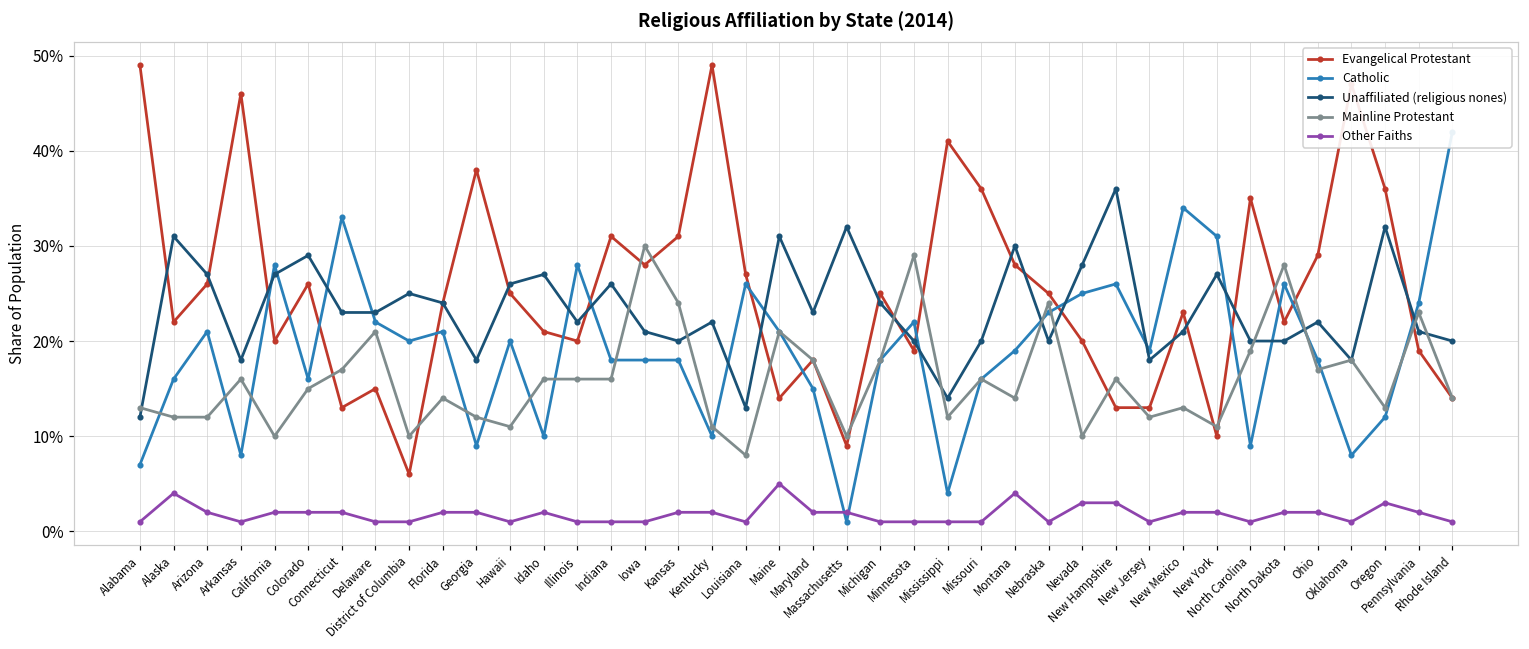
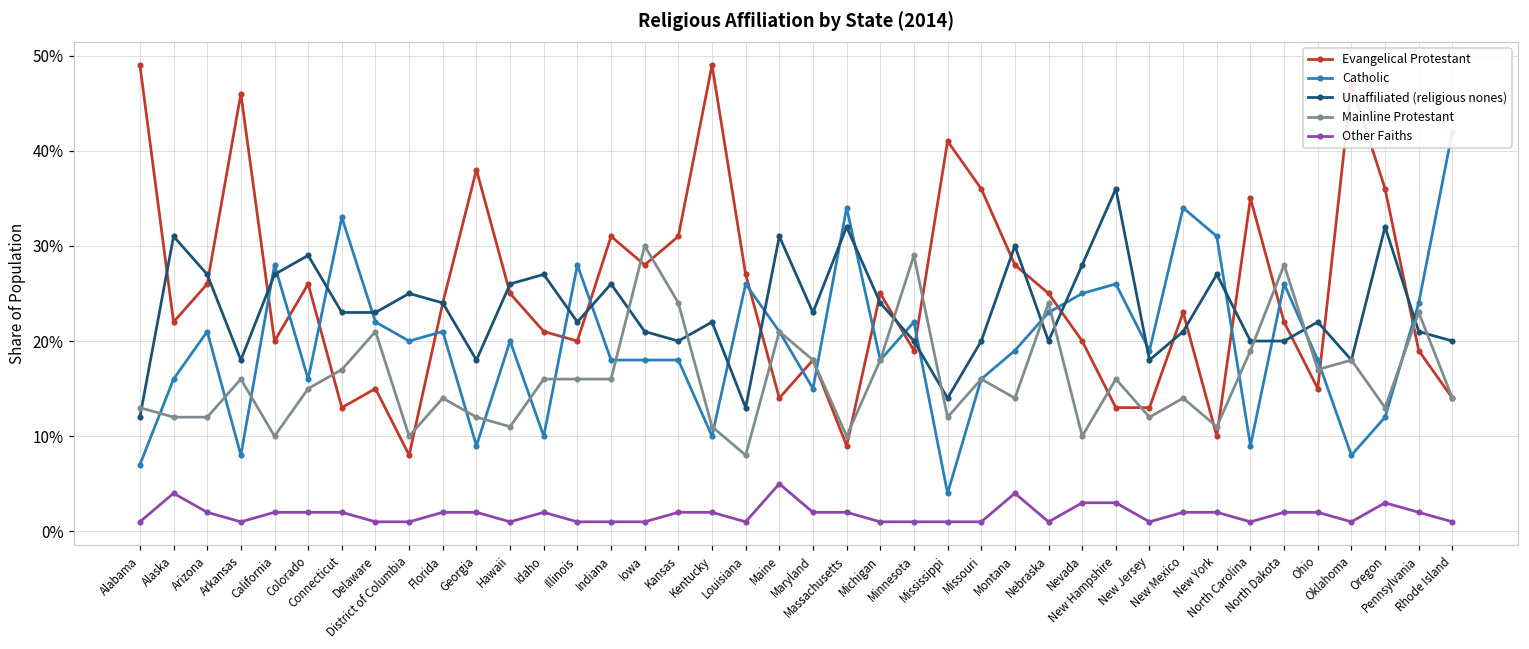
Evangelical Protestant, District of Columbia: 6% -> 8%
Catholic, Massachusetts: 1% -> 34%
Mainline Protestant, New Mexico: 13% -> 14%
Evangelical Protestant, Ohio: 29% -> 15%
